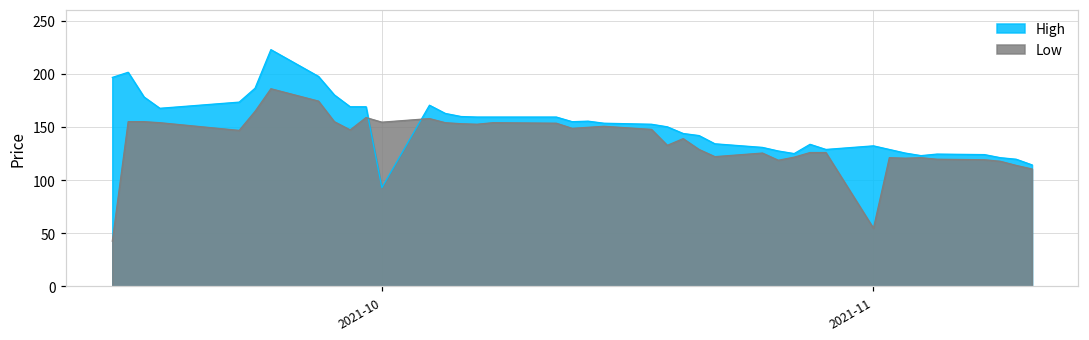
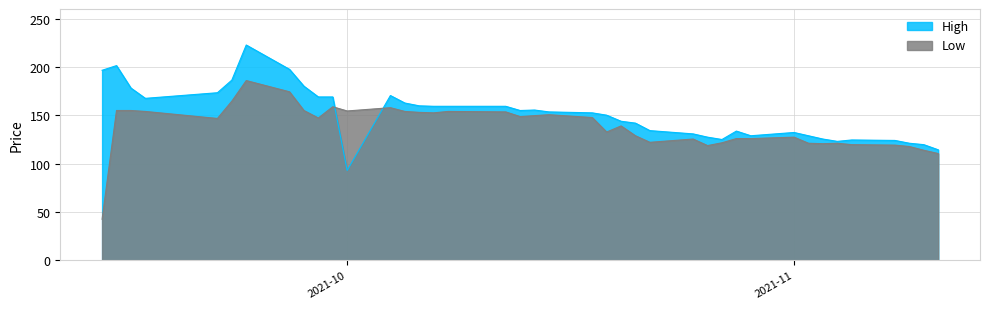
Low, 2021-11: 50 -> 130
